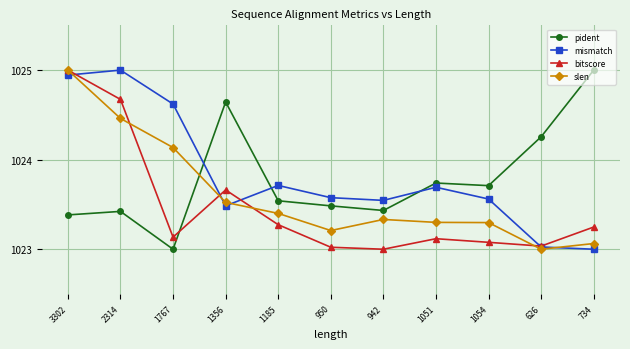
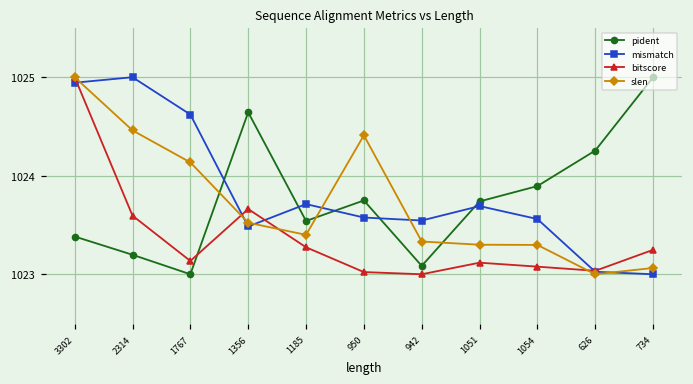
pident, 2314: 1023.4 -> 1023.2
bitscore, 2314: 1024.7 -> 1023.6
pident, 950: 1023.5 -> 1023.7
slen, 950: 1023.2 -> 1024.4
pident, 942: 1023.4 -> 1023.1
pident, 1054: 1023.7 -> 1023.9
